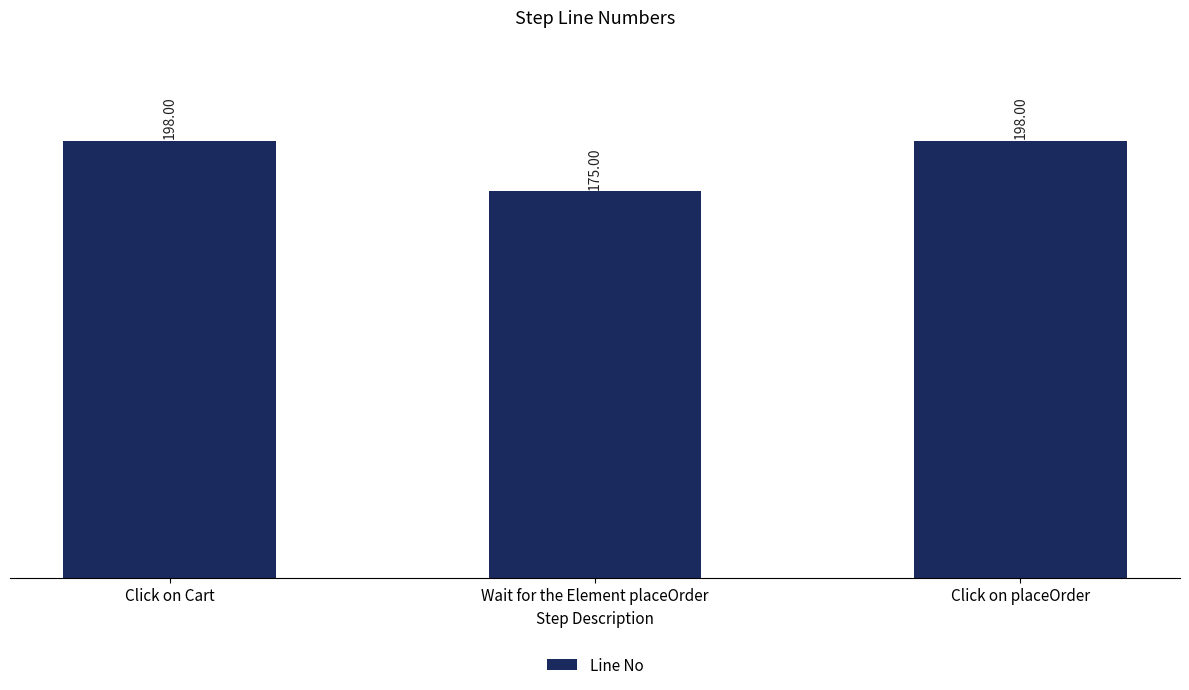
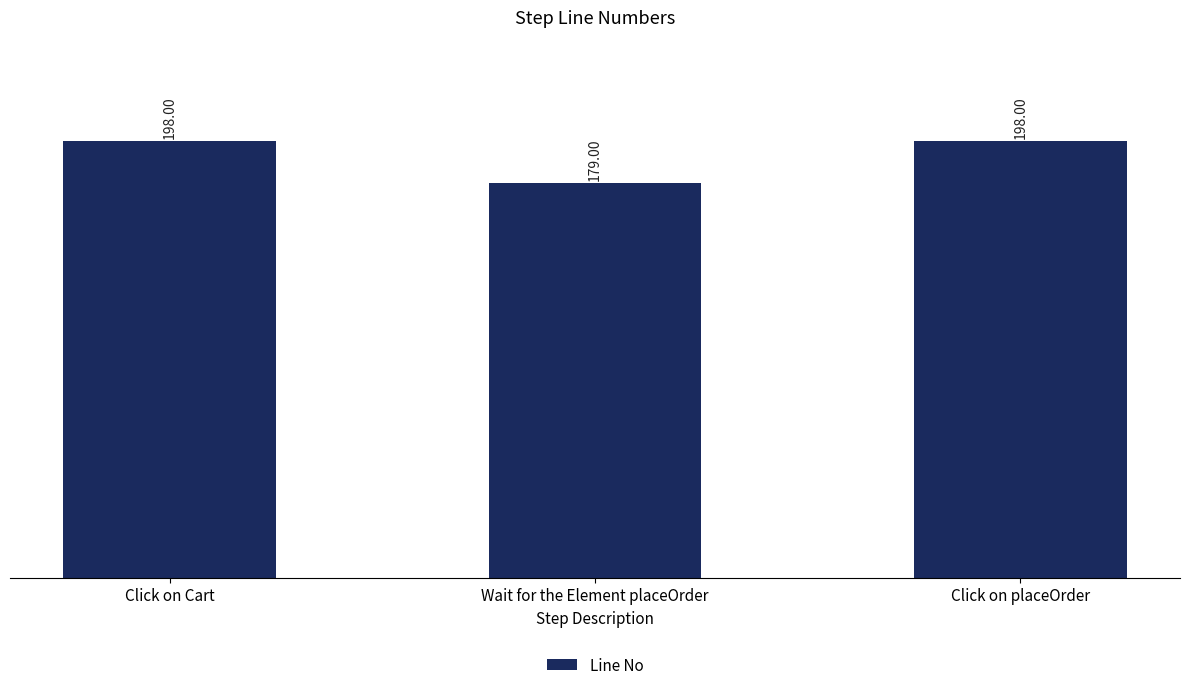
Wait for the Element placeOrder: 175.00 -> 179.00
